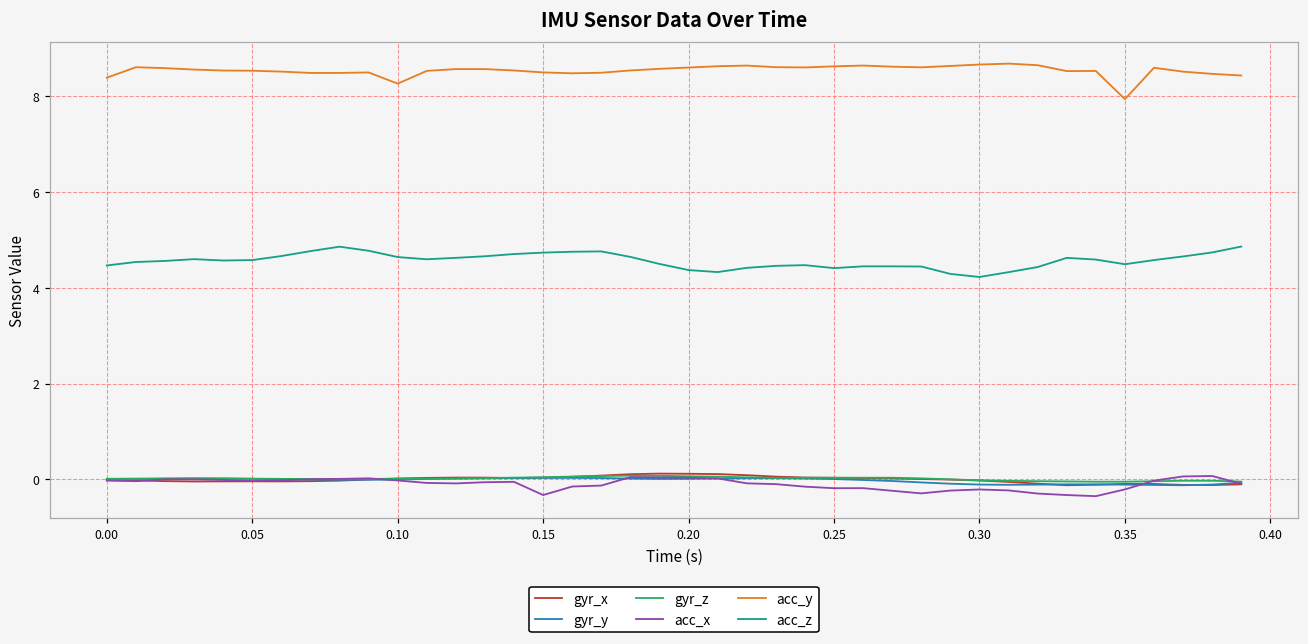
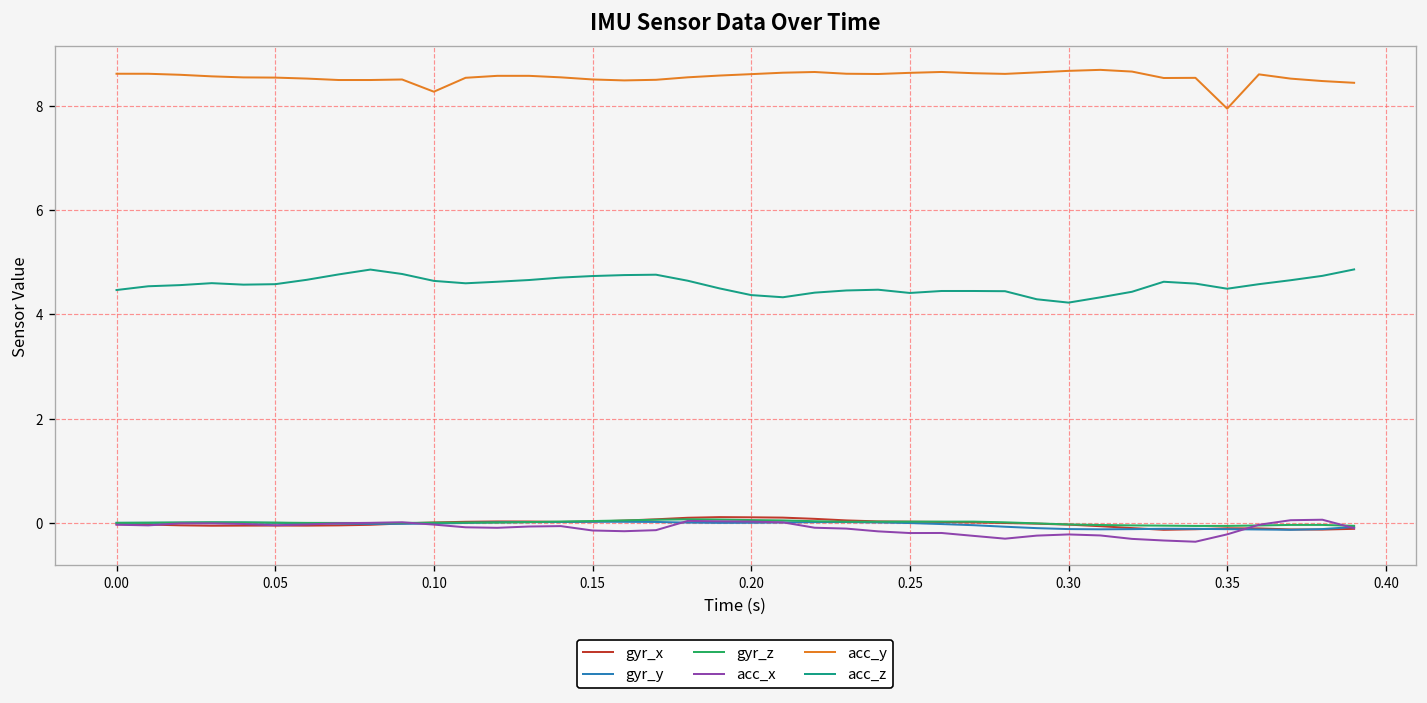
acc_y, 0.00: 8.4 -> 8.6
acc_x, 0.15: -0.3 -> -0.1
